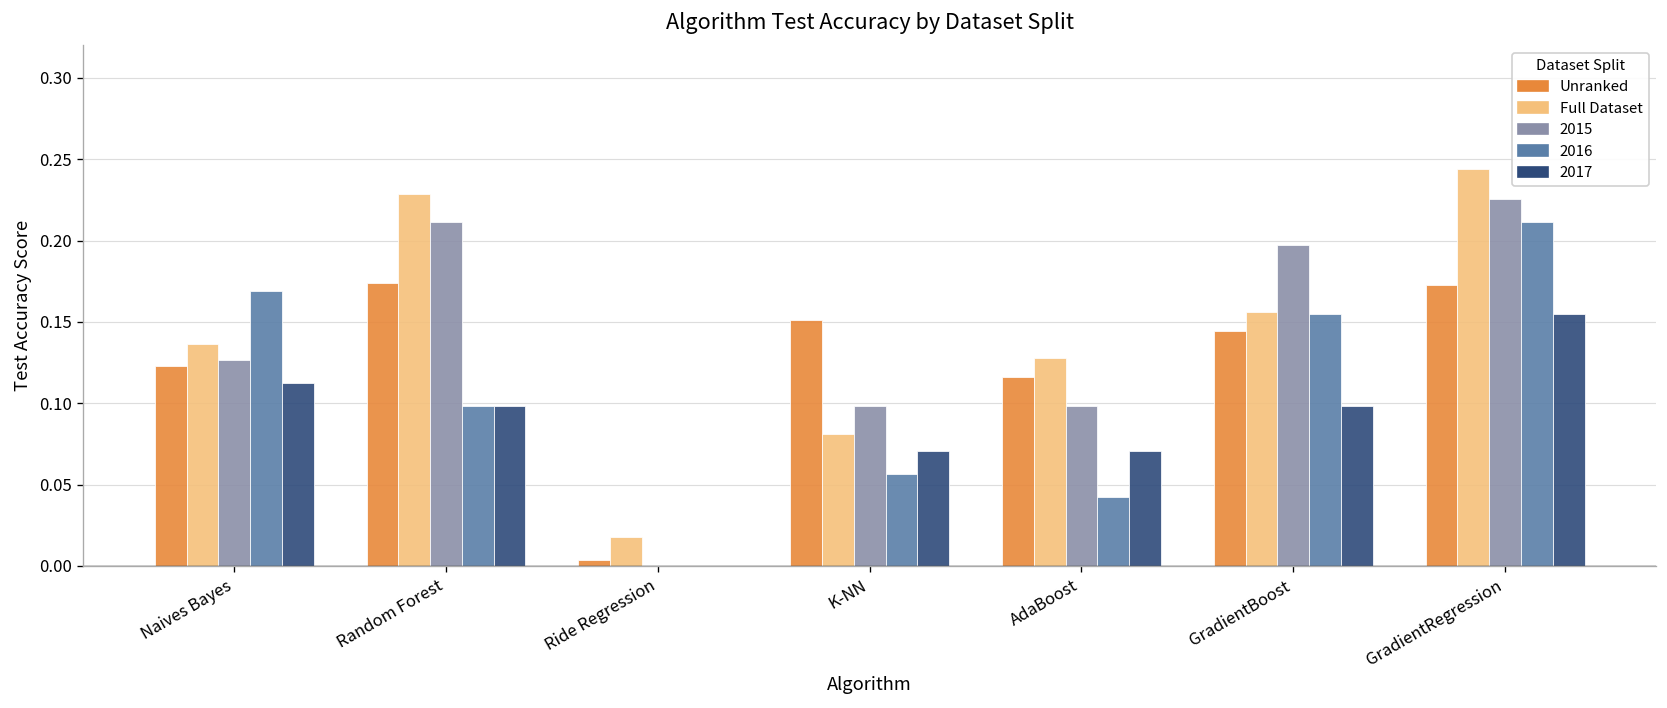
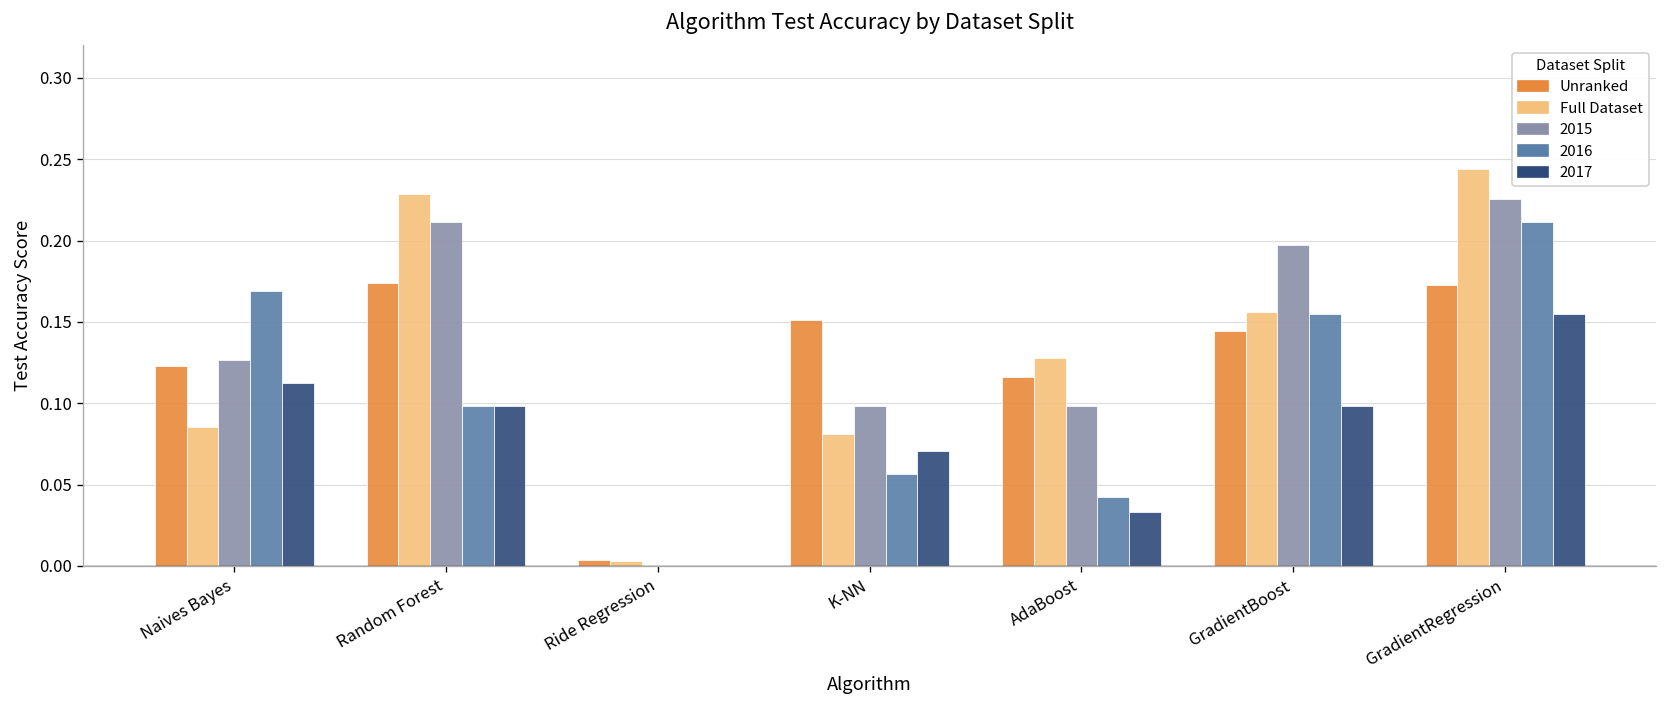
Full Dataset, Naives Bayes: 0.137 -> 0.085
Full Dataset, Ride Regression: 0.018 -> 0.003
2017, AdaBoost: 0.070 -> 0.033
